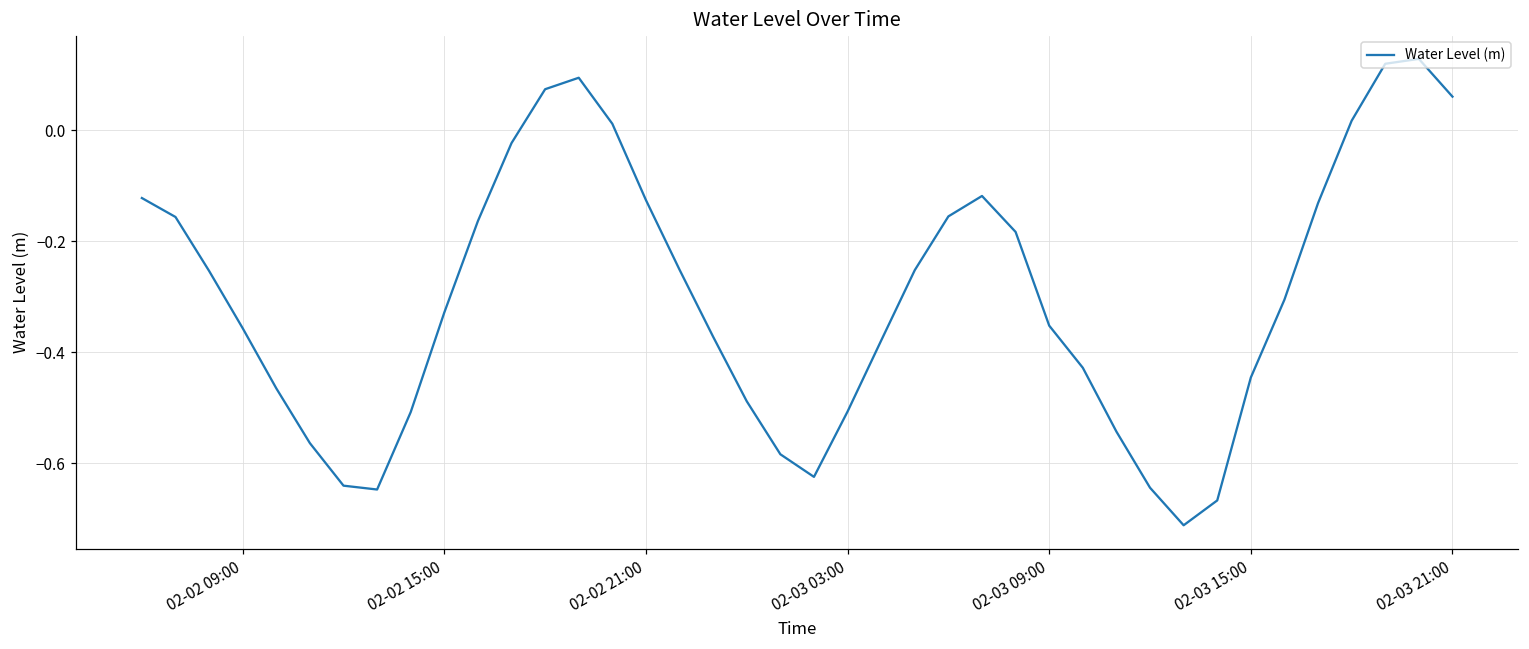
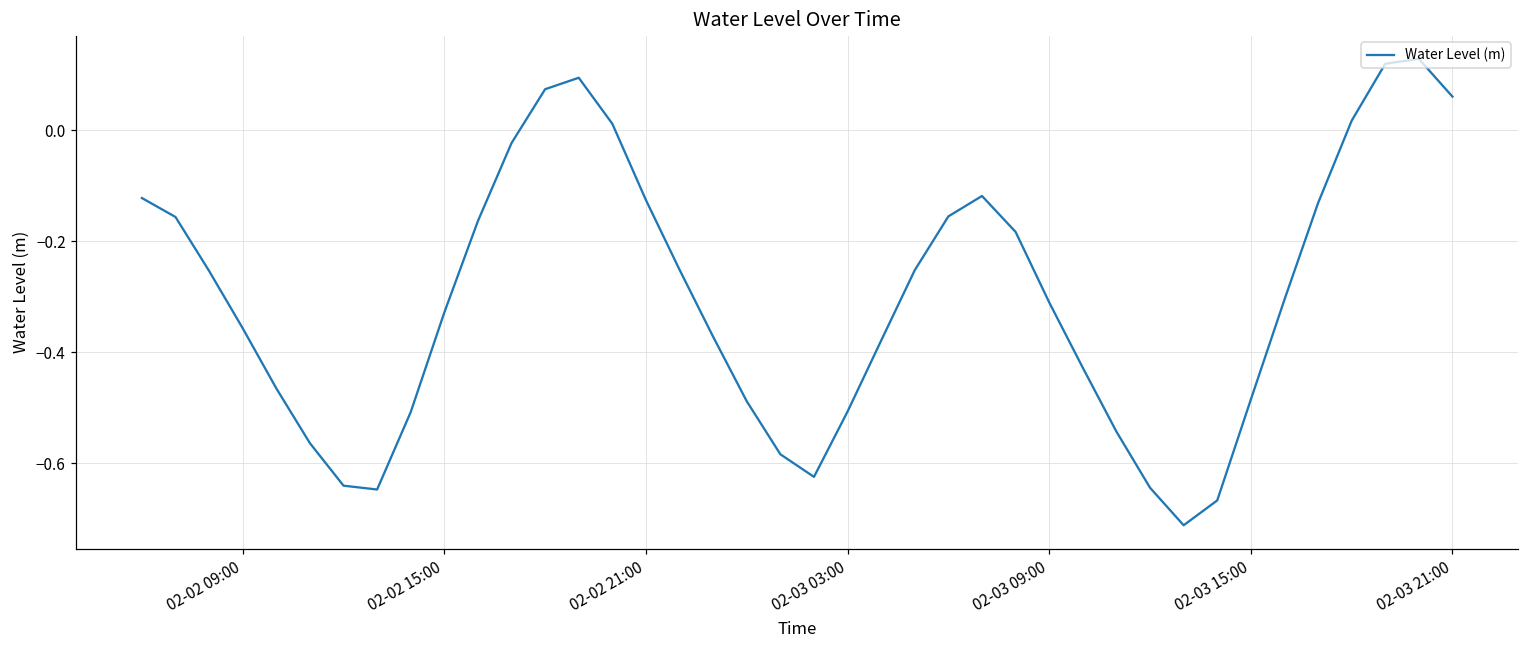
02-03 09:00: -0.35 -> -0.31
02-03 15:00: -0.45 -> -0.49
